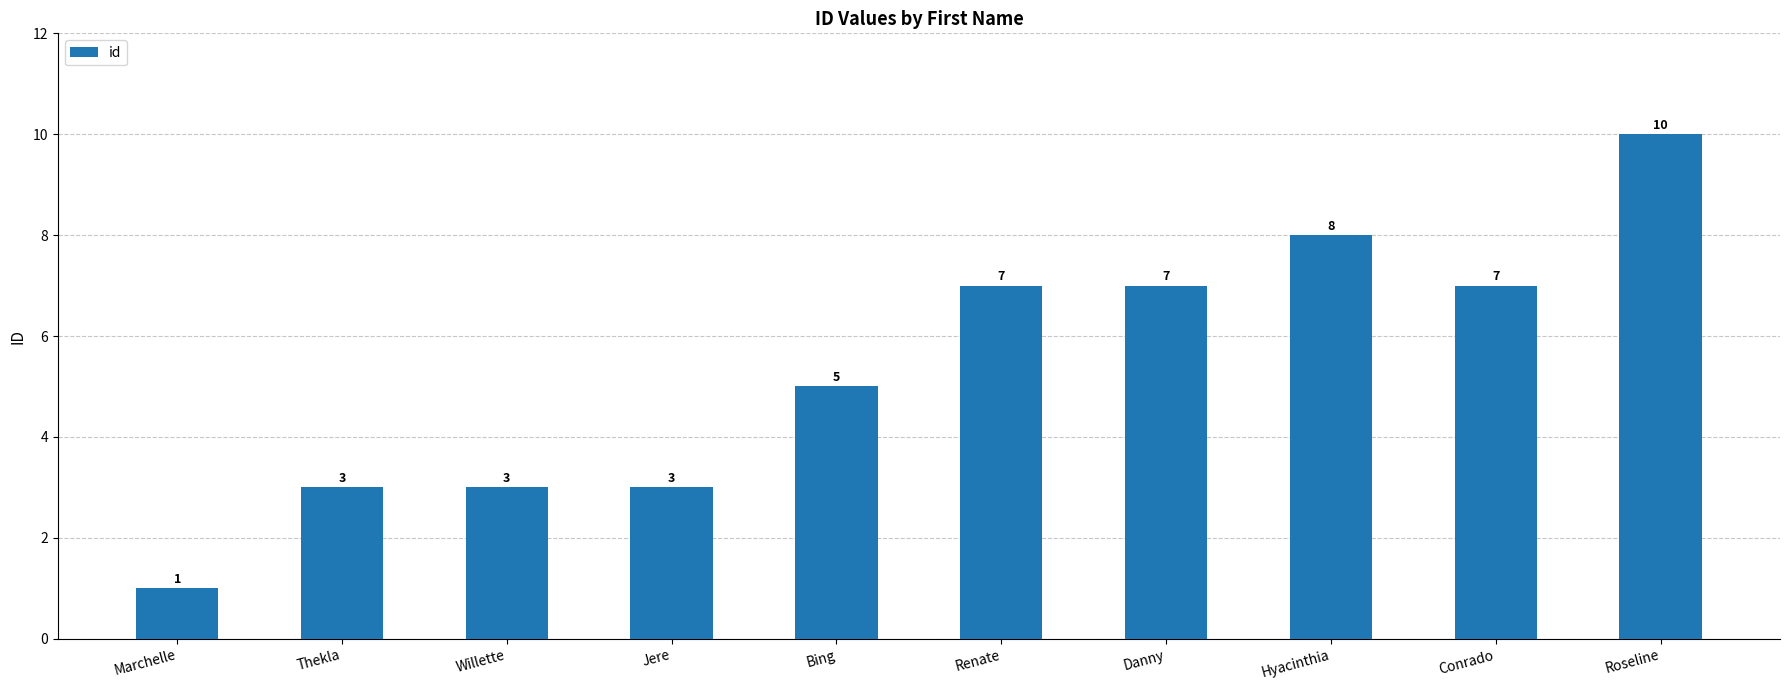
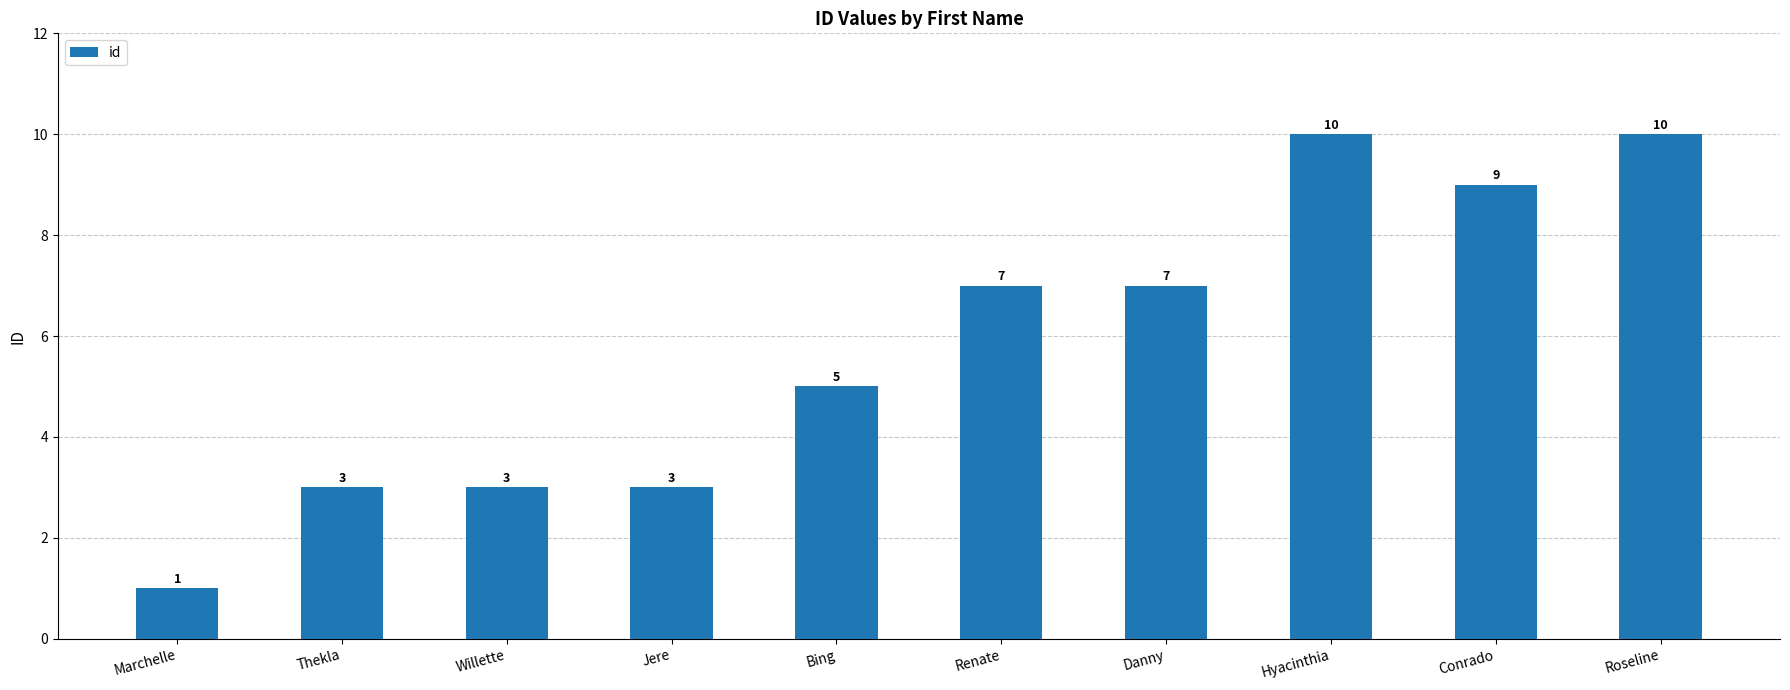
Hyacinthia: 8 -> 10
Conrado: 7 -> 9
